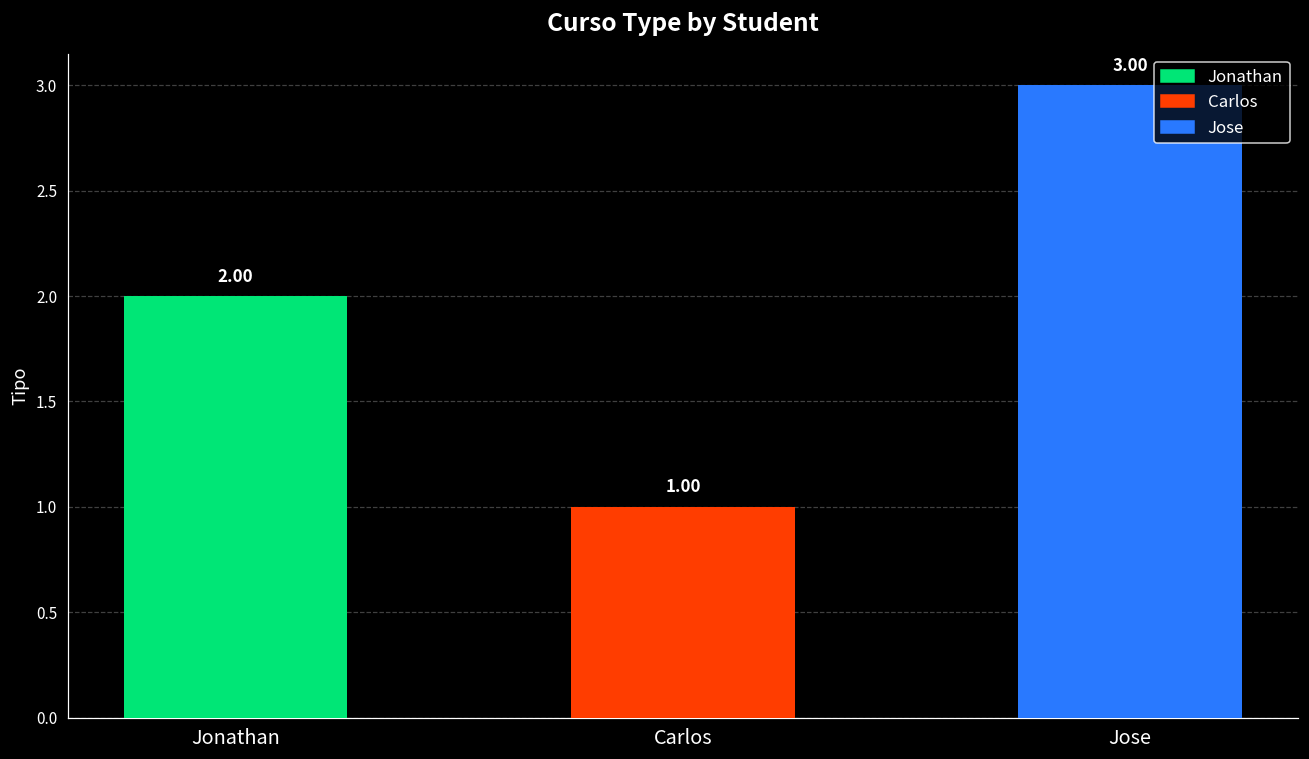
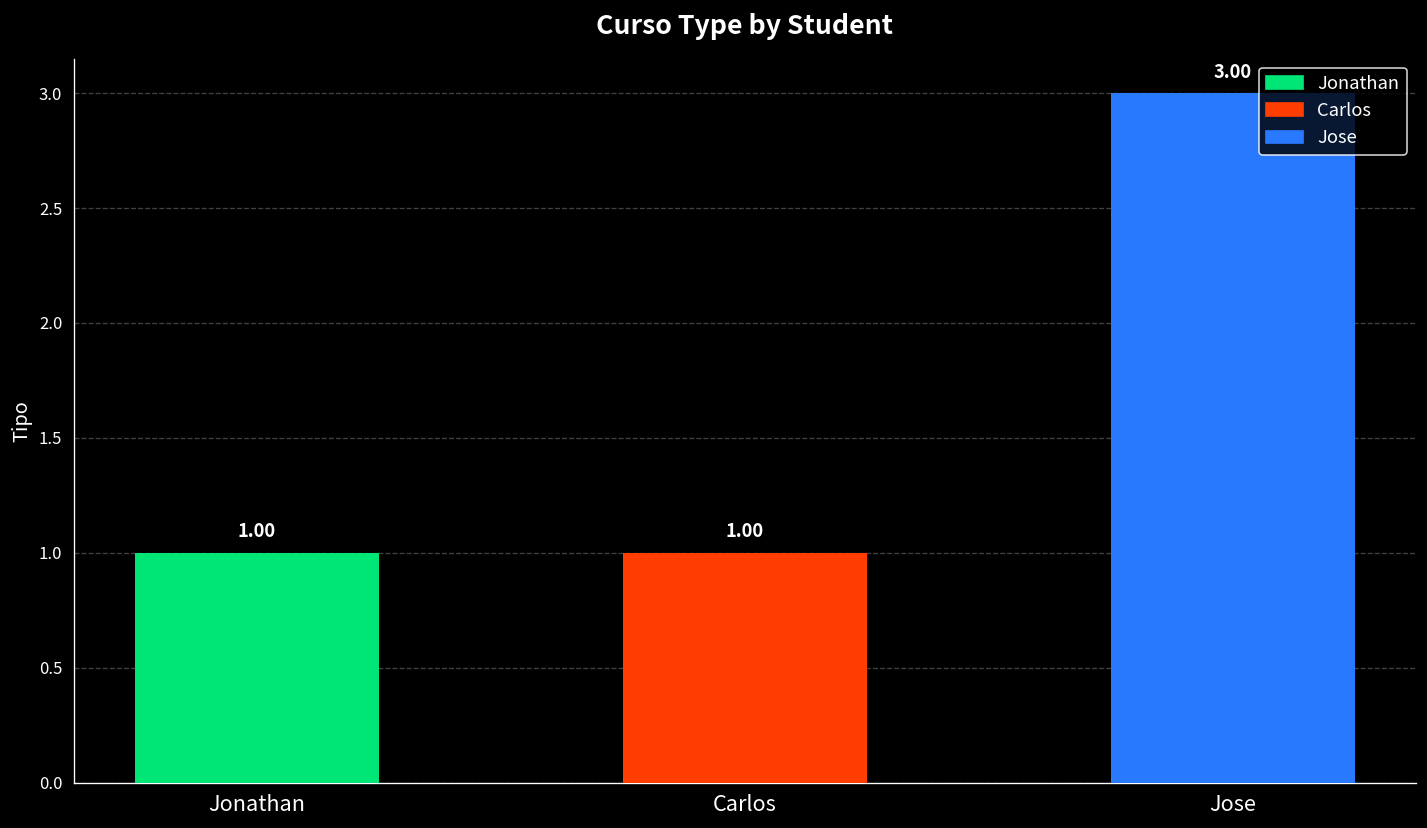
Jonathan: 2.00 -> 1.00
